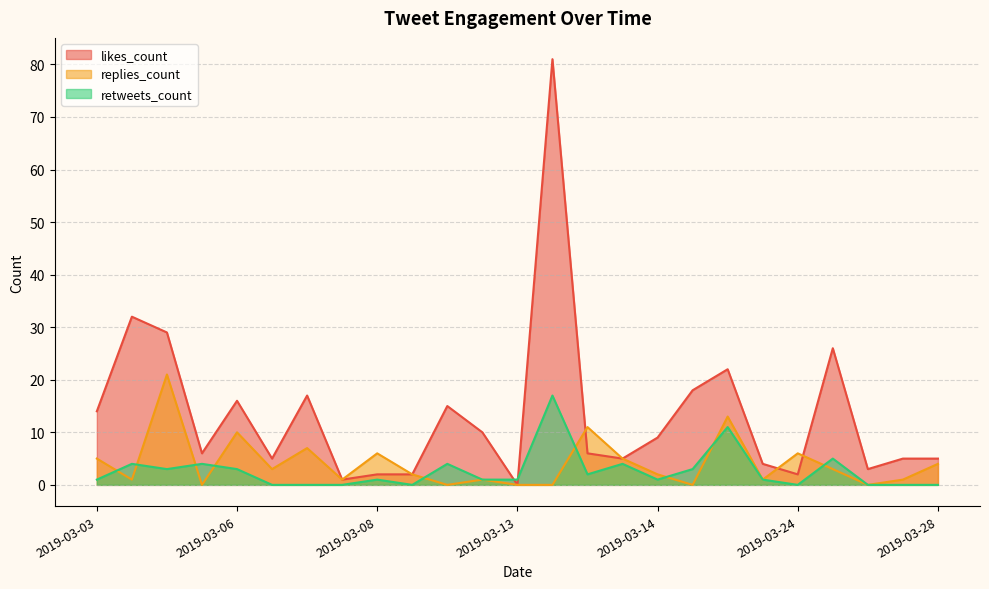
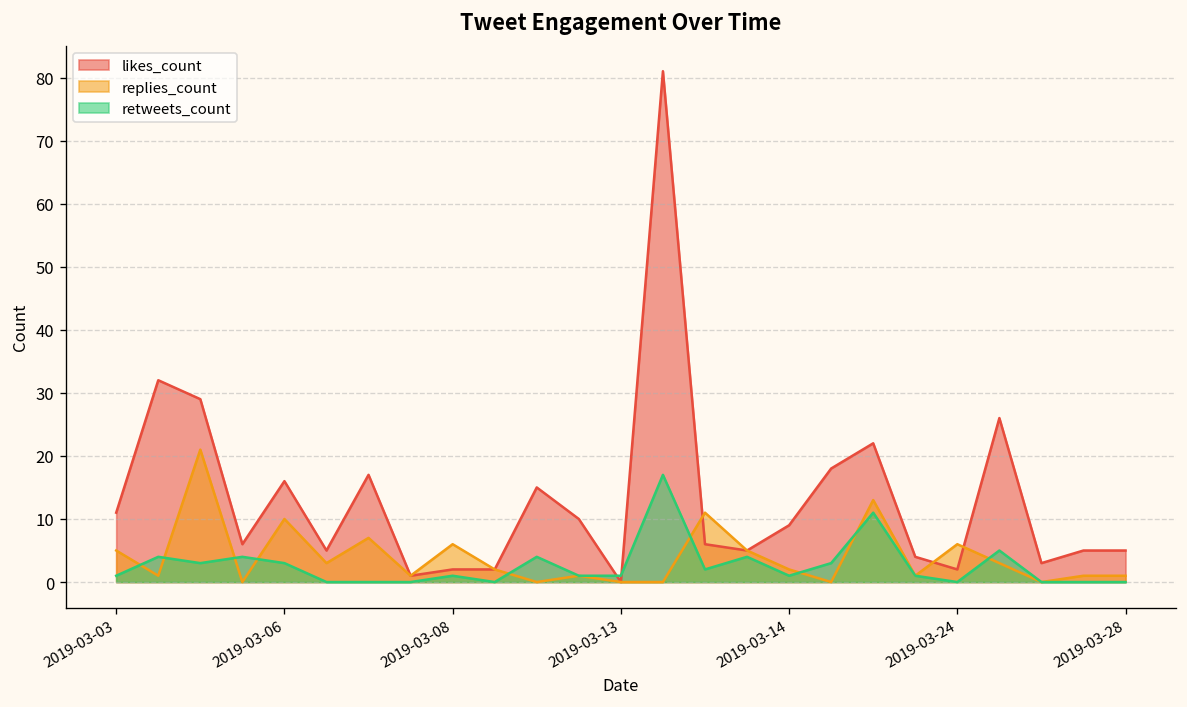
likes_count, 2019-03-03: 14 -> 11
replies_count, 2019-03-28: 4 -> 1
